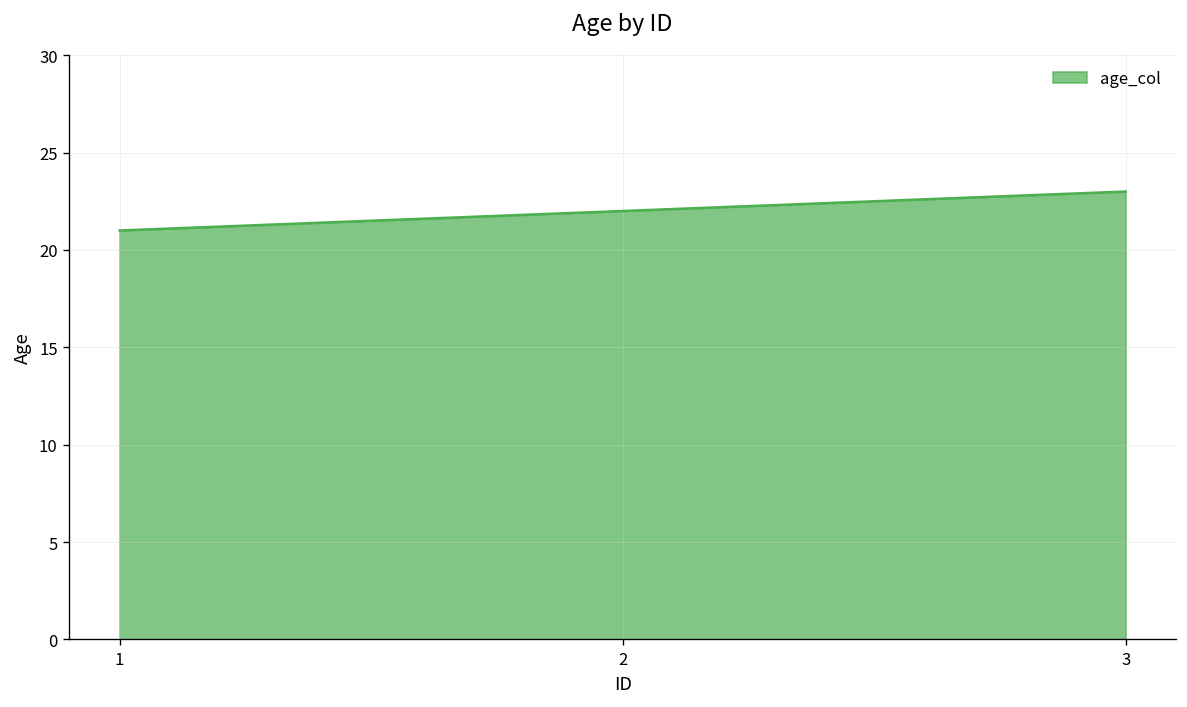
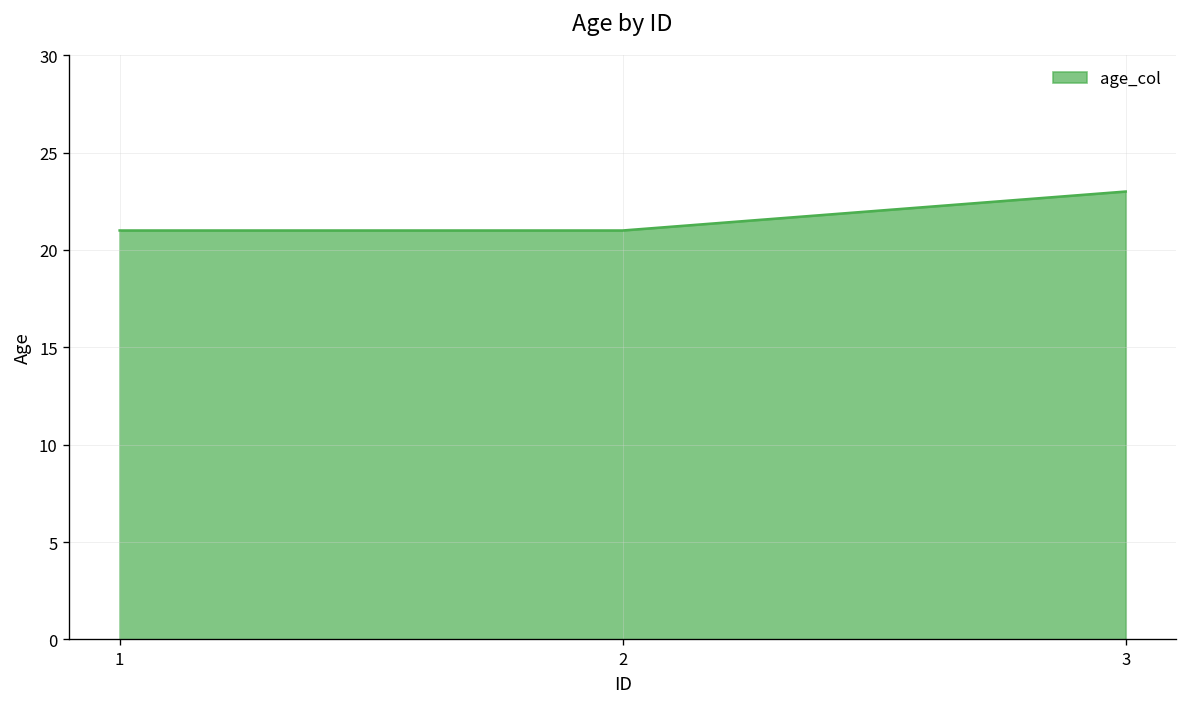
2: 22 -> 21
